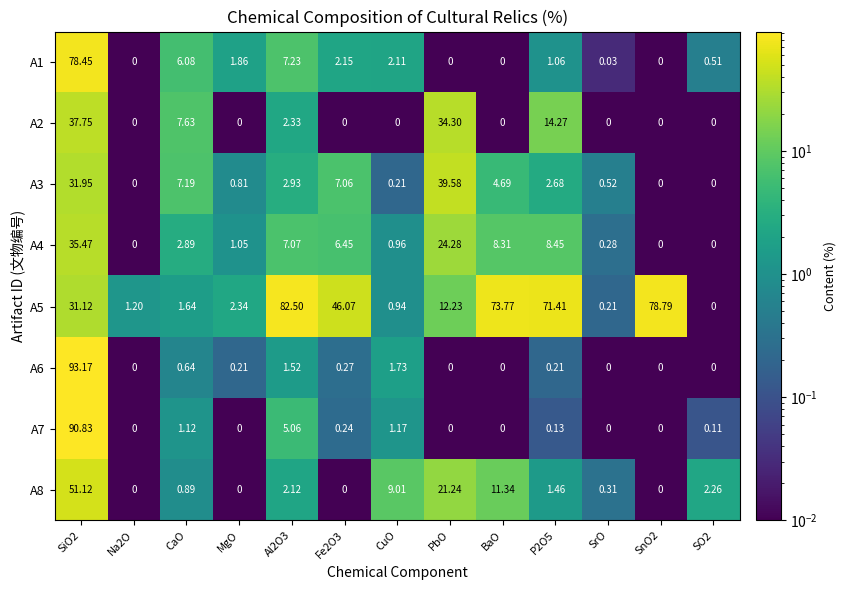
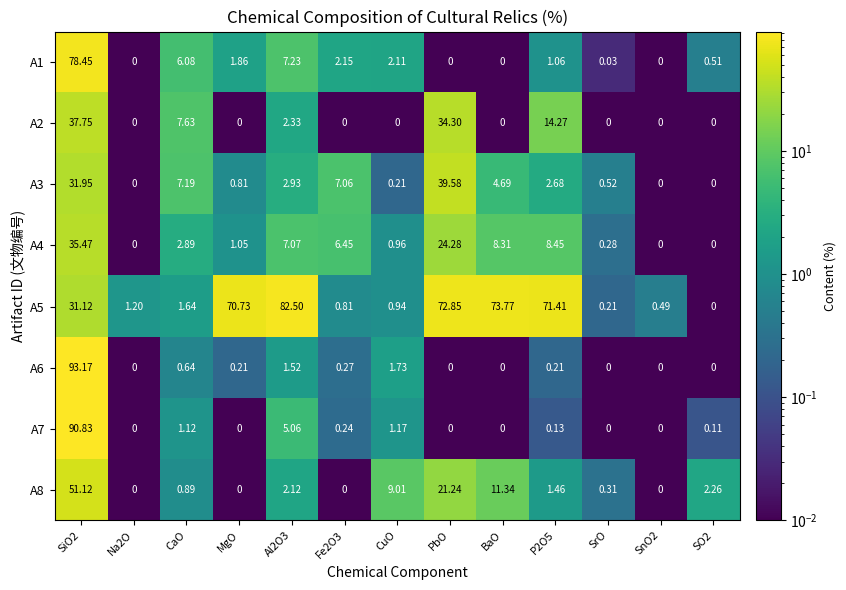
A5, MgO: 2.34 -> 70.73
A5, Fe2O3: 46.07 -> 0.81
A5, PbO: 12.23 -> 72.85
A5, SnO2: 78.79 -> 0.49
